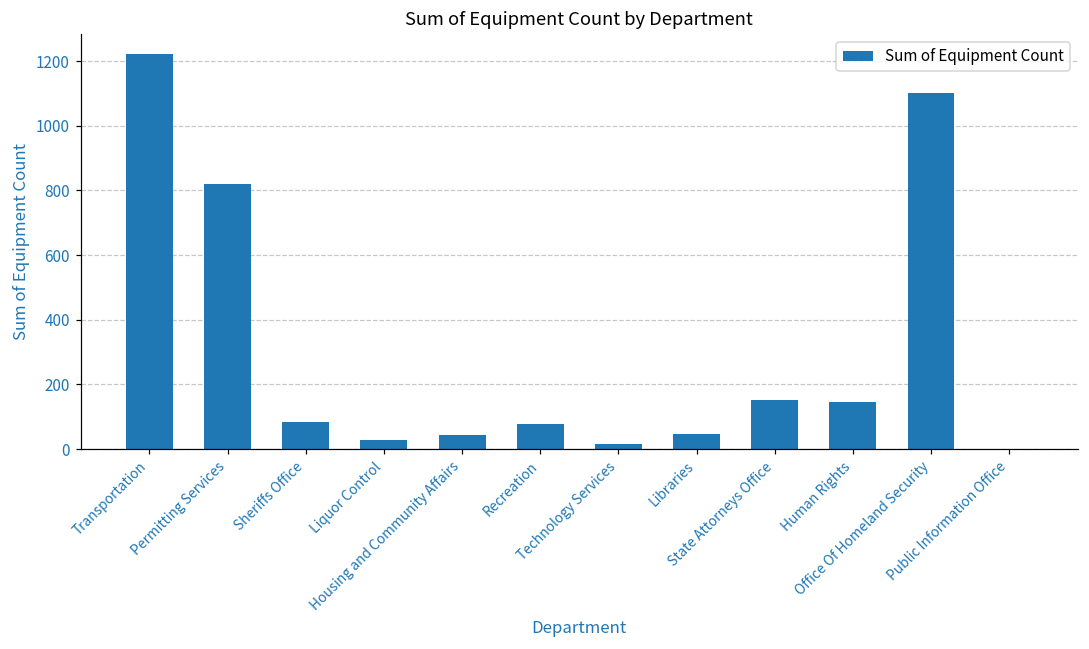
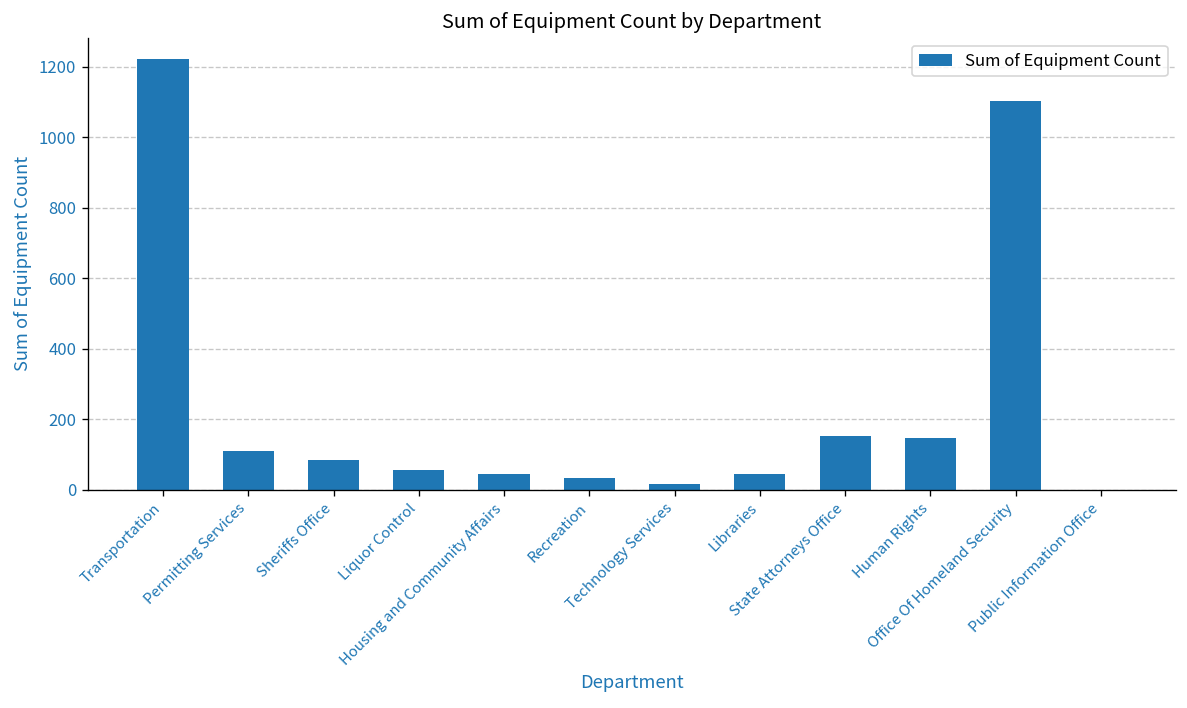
Permitting Services: 820 -> 110
Liquor Control: 30 -> 60
Recreation: 80 -> 40
